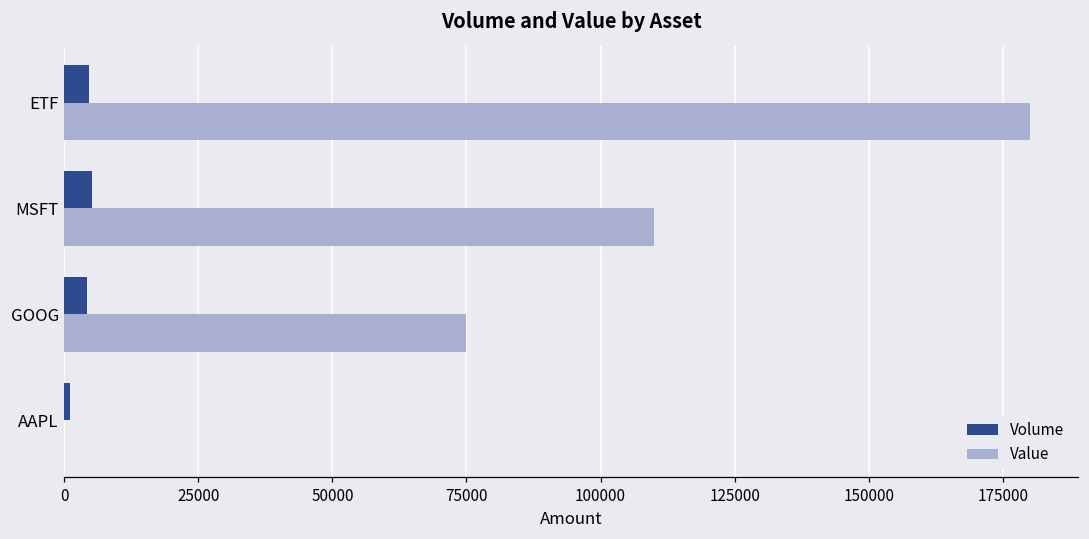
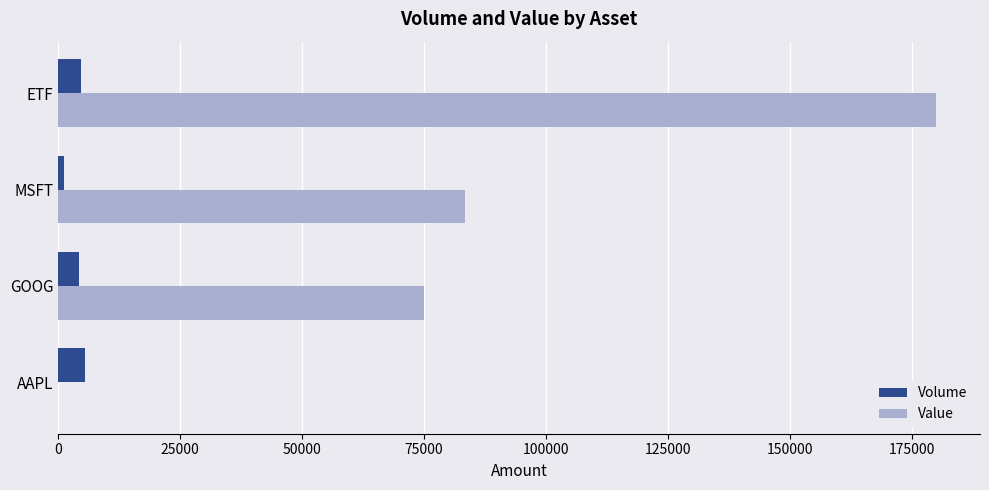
Volume, MSFT: 5000 -> 1000
Value, MSFT: 110000 -> 83000
Volume, AAPL: 1000 -> 5000
